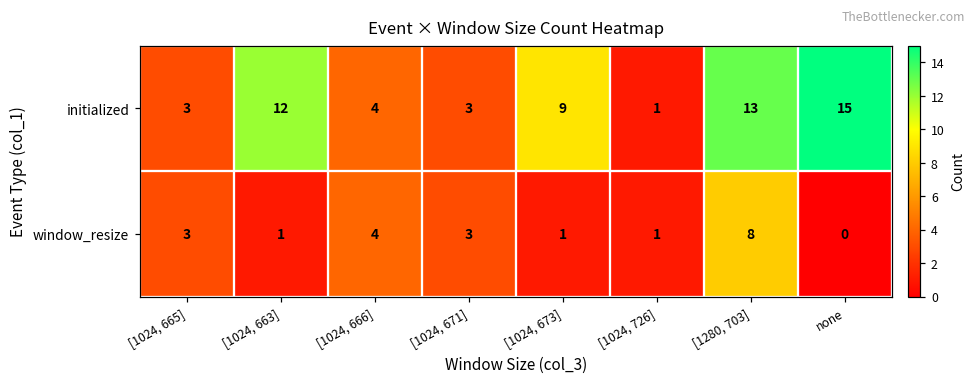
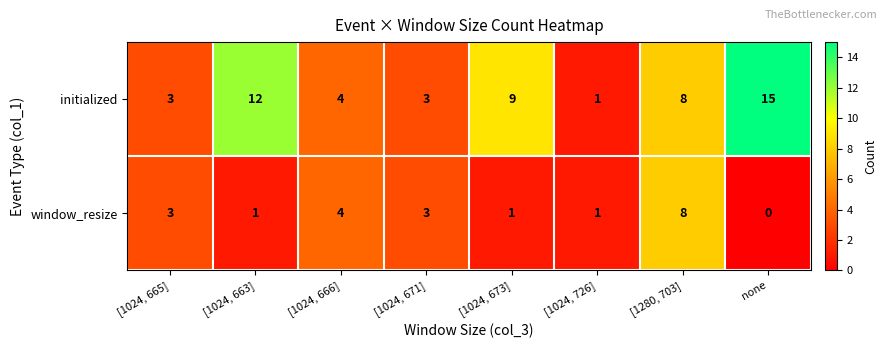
initialized, [1280, 703]: 13 -> 8
